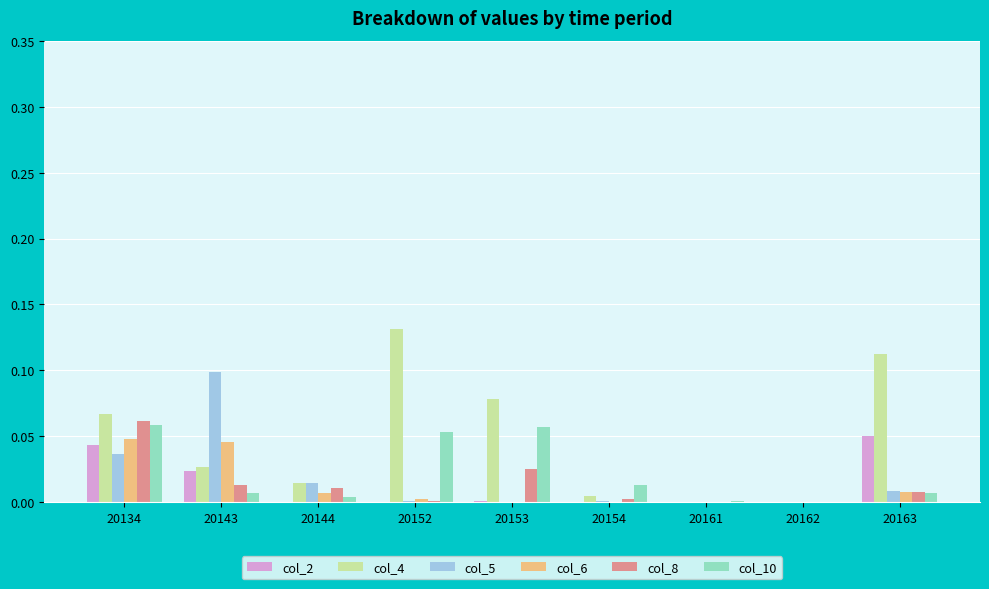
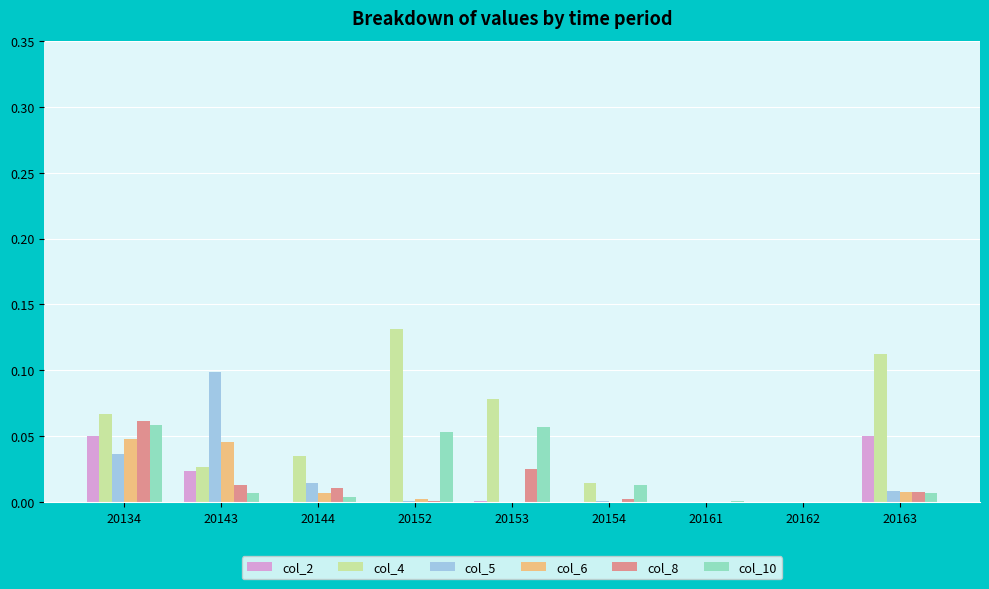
col_2, 20134: 0.044 -> 0.050
col_4, 20144: 0.014 -> 0.035
col_4, 20154: 0.004 -> 0.014
